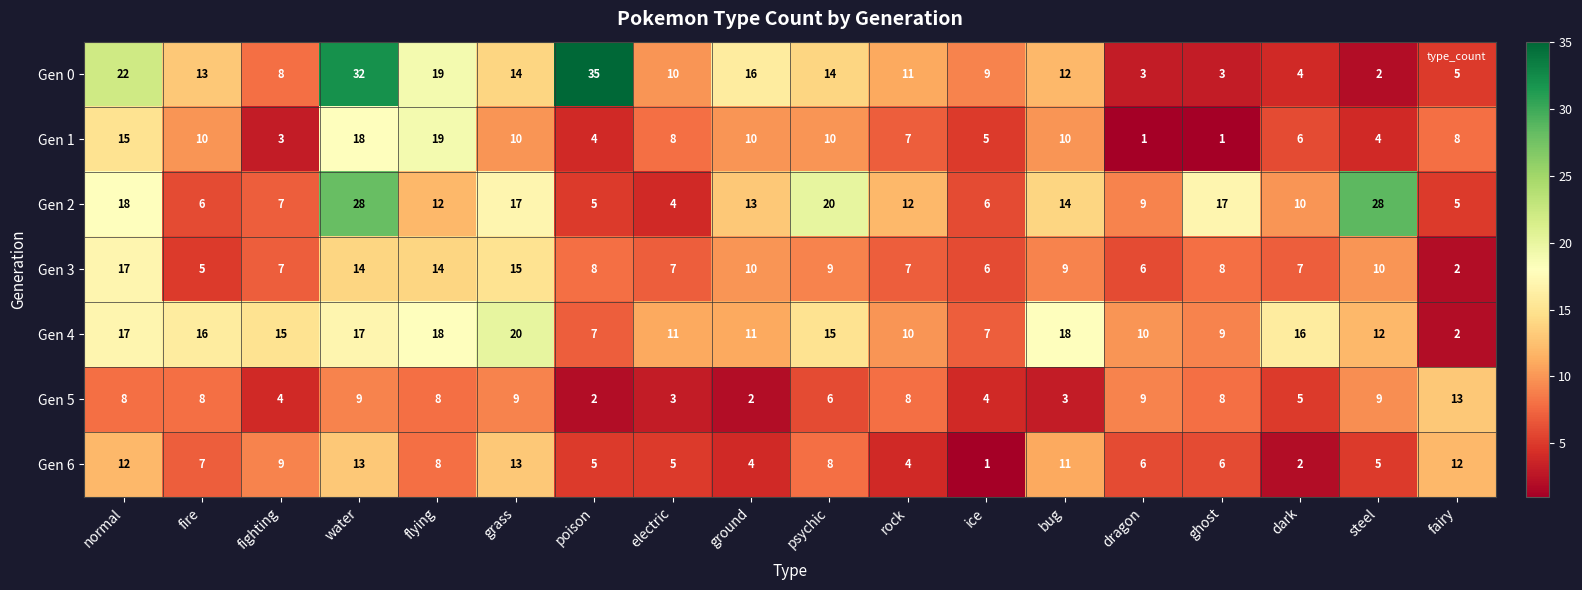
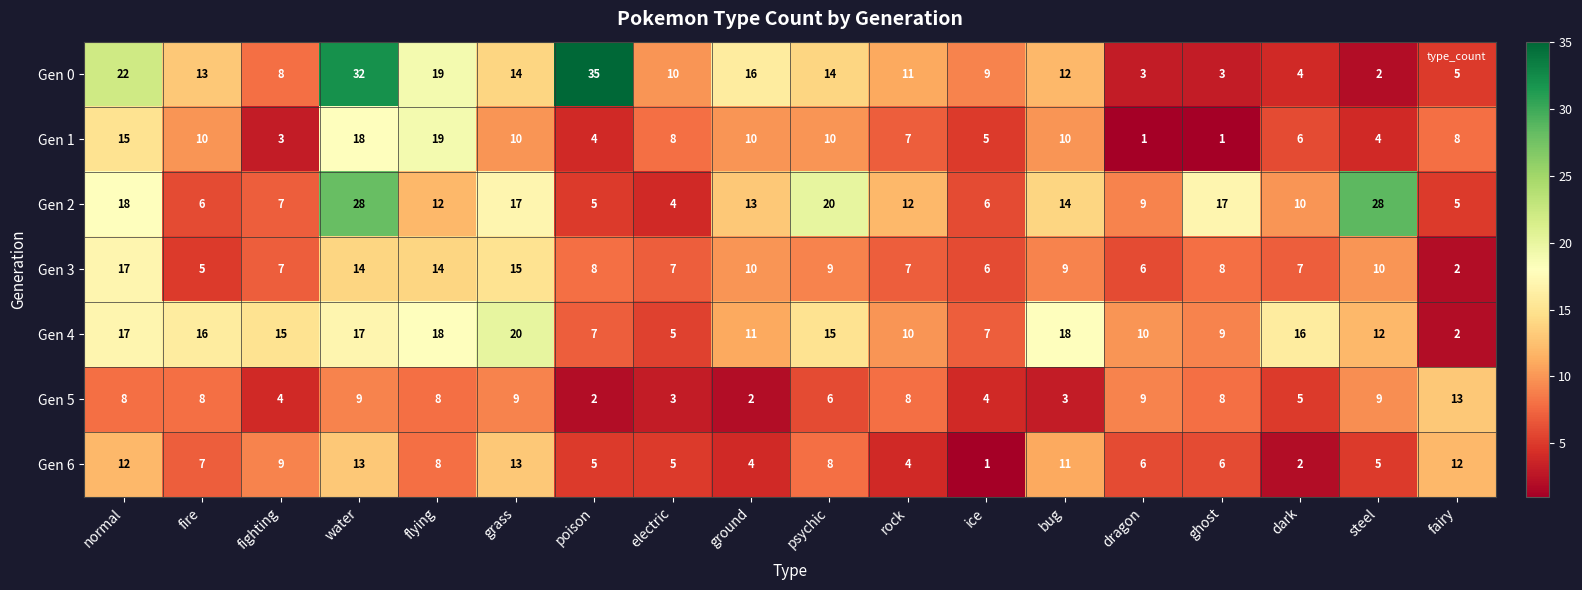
Gen 4, electric: 11 -> 5
